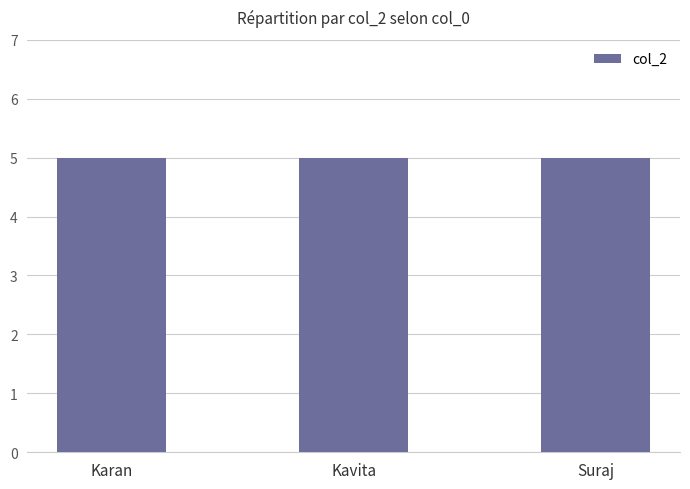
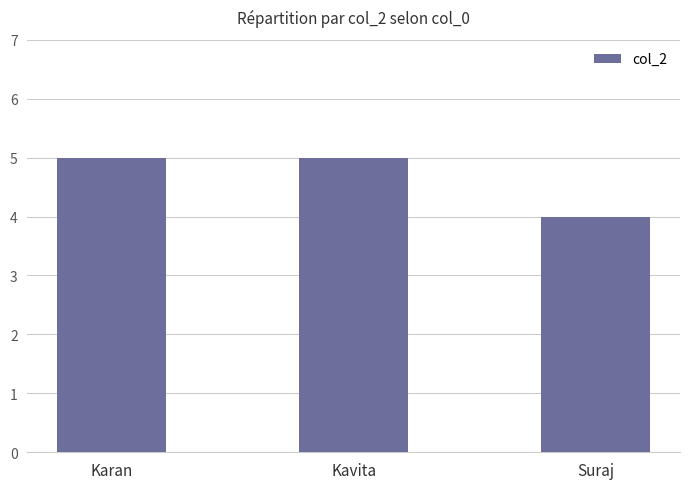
Suraj: 5 -> 4
